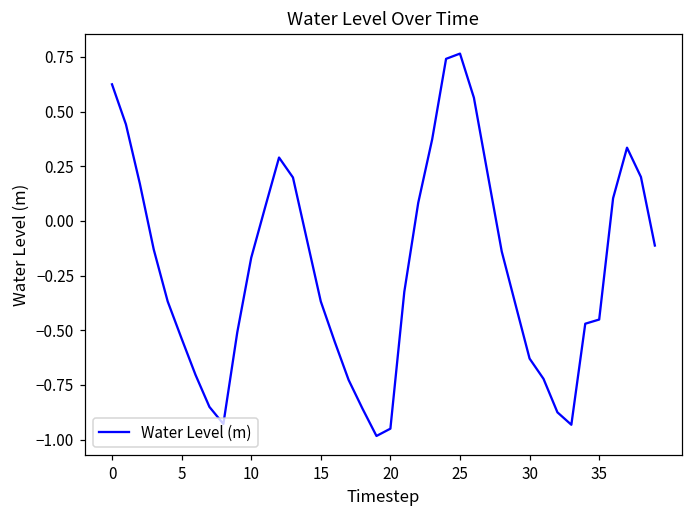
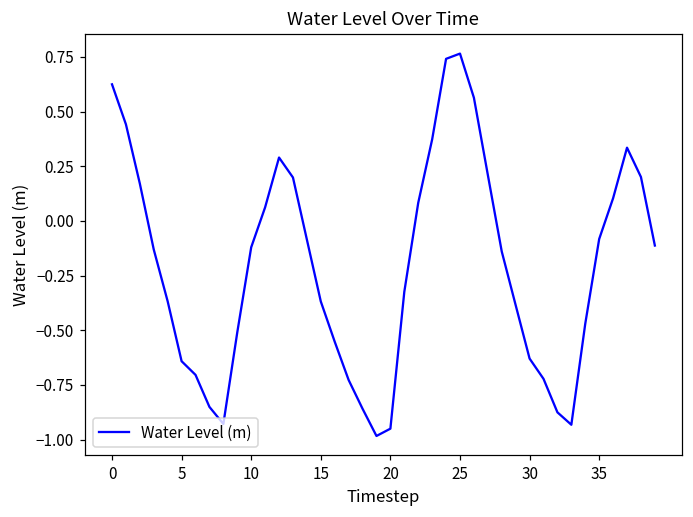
5: -0.54 -> -0.64
10: -0.17 -> -0.12
35: -0.45 -> -0.08
